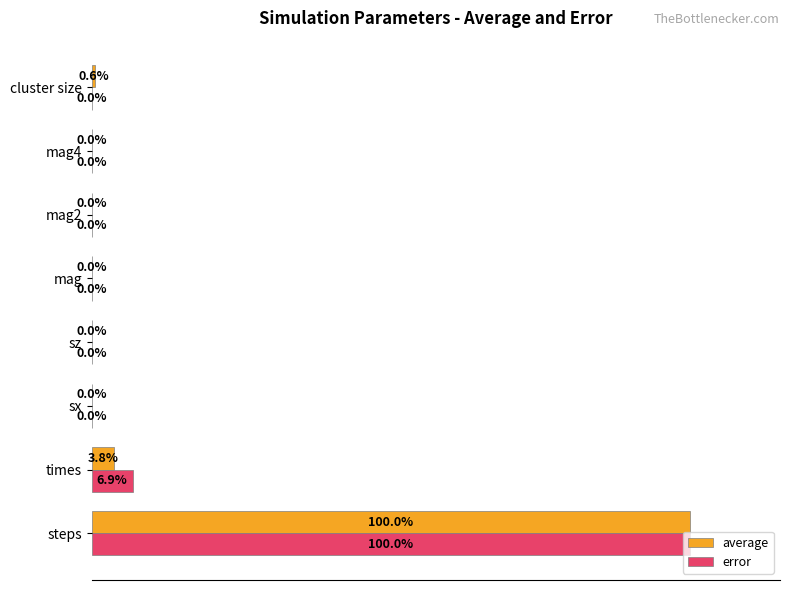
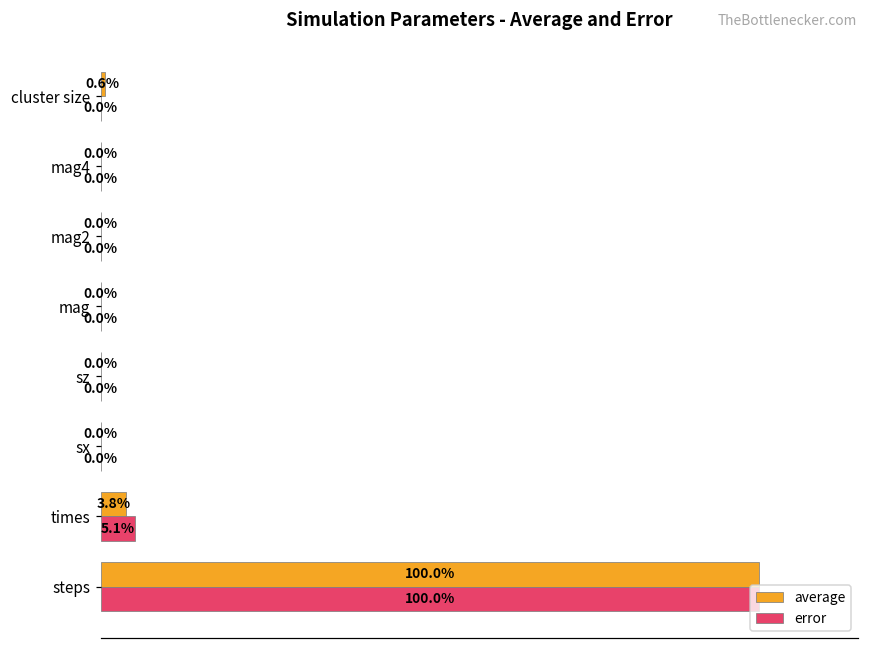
error, times: 6.9% -> 5.1%
